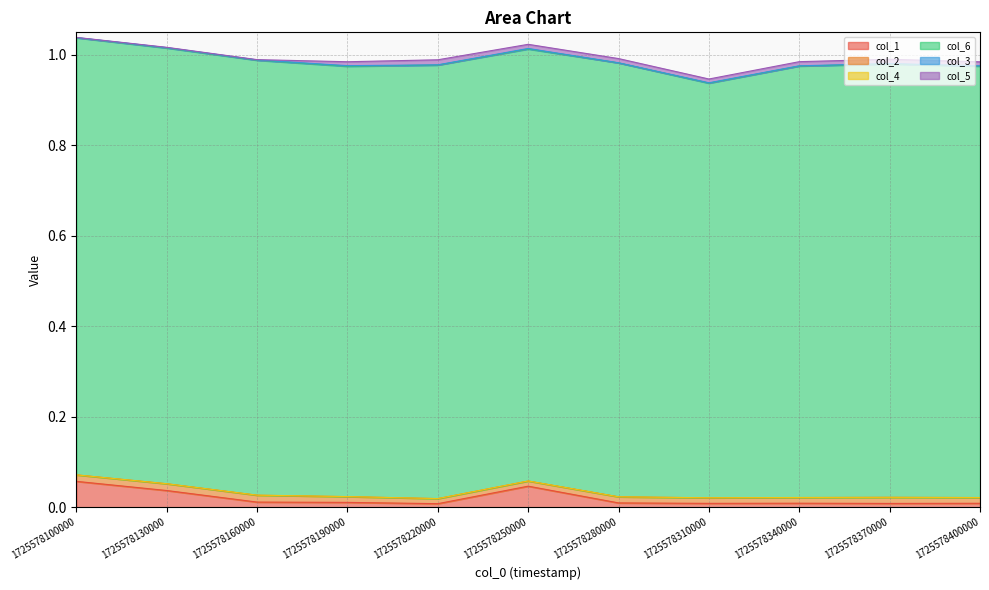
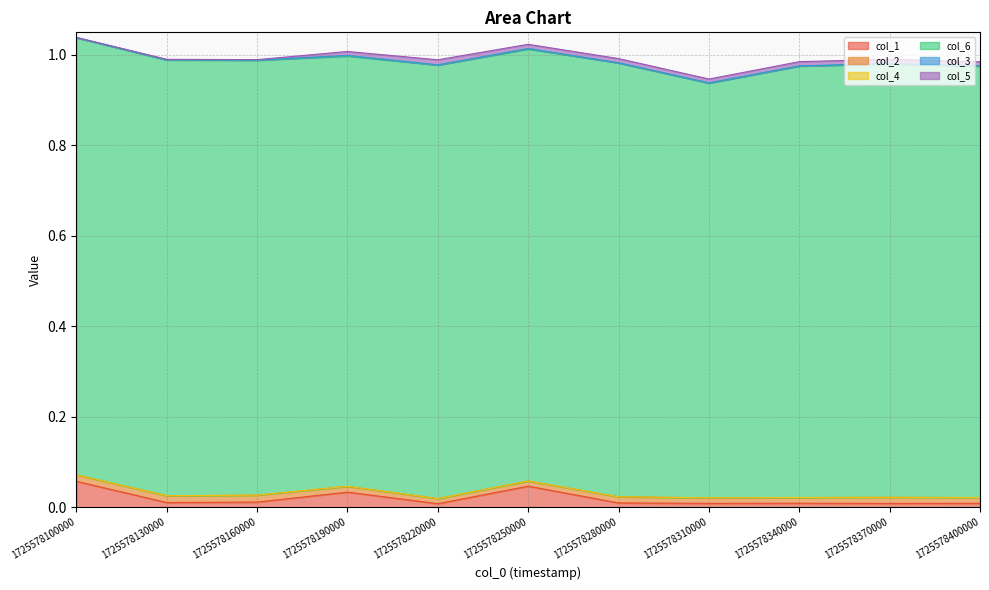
col_1, 1725578130000: 0.04 -> 0.01
col_1, 1725578190000: 0.01 -> 0.03
